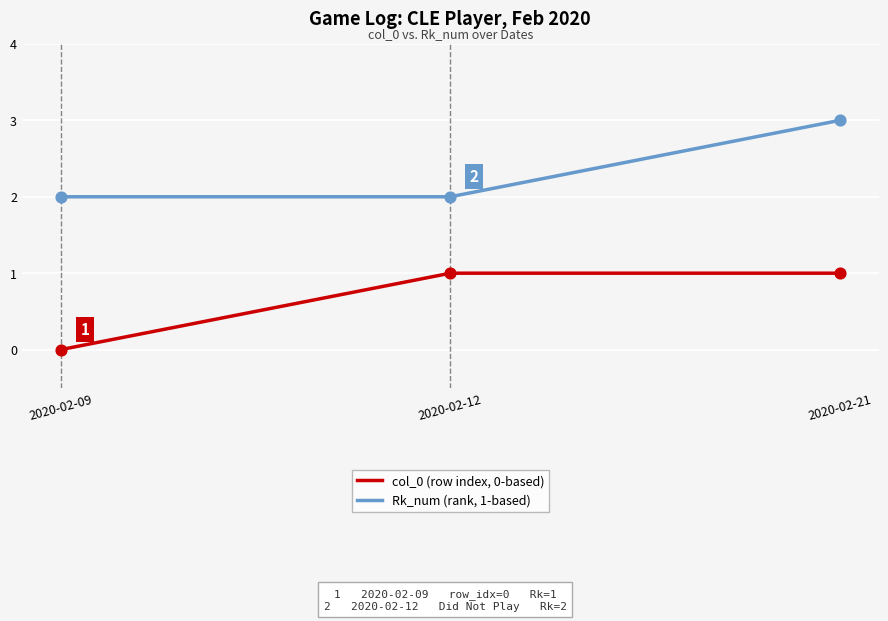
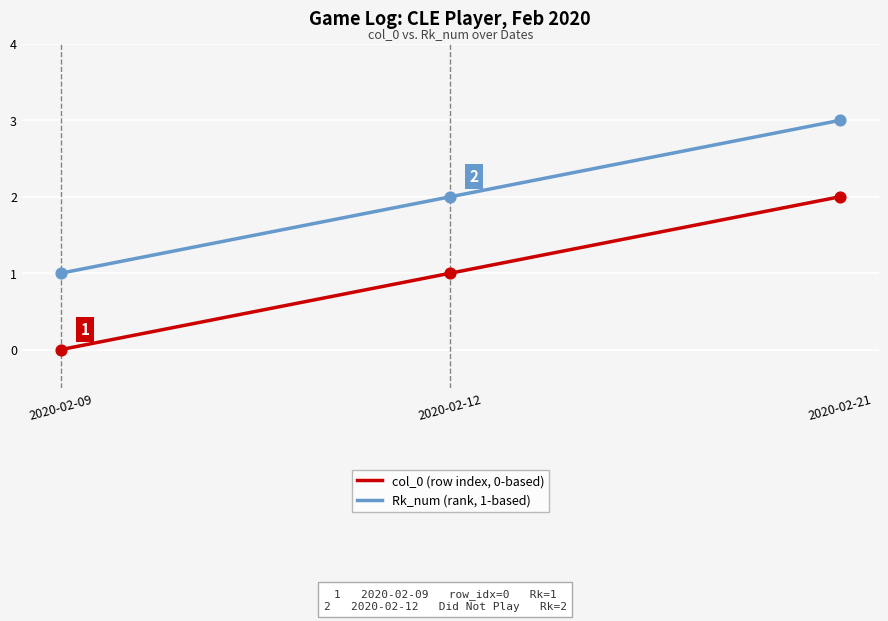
Rk_num (rank, 1-based), 2020-02-09: 2 -> 1
col_0 (row index, 0-based), 2020-02-21: 1 -> 2
